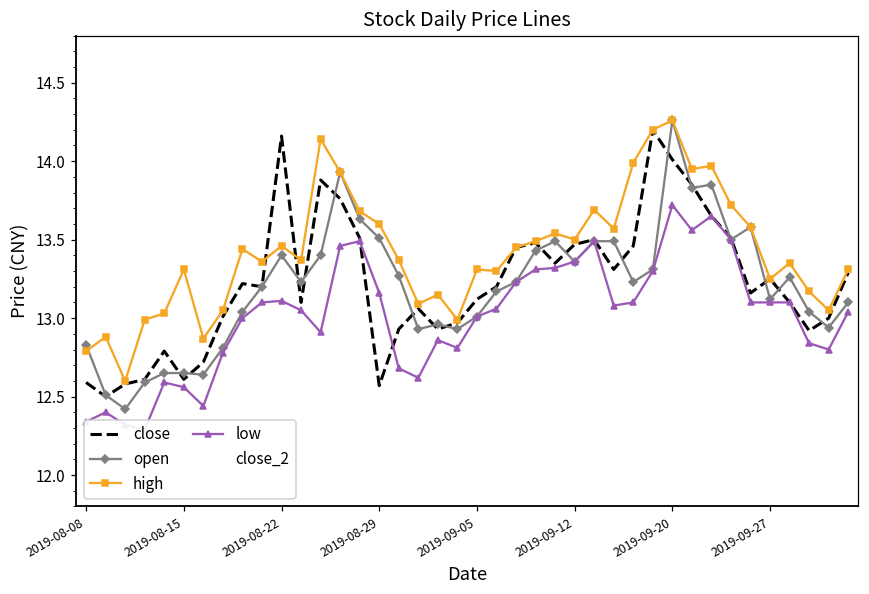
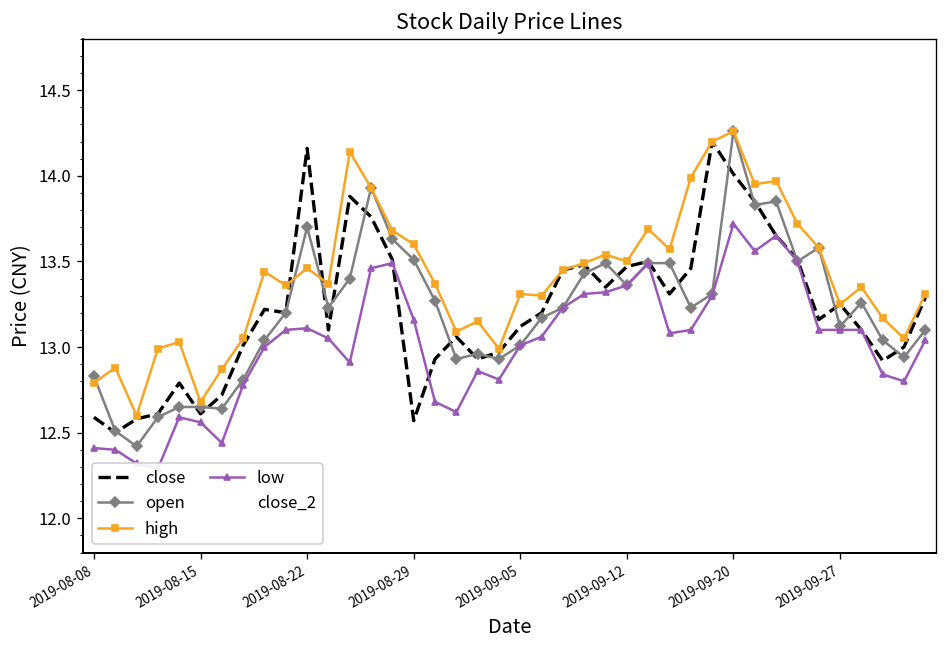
low, 2019-08-08: 12.34 -> 12.41
high, 2019-08-15: 13.31 -> 12.68
open, 2019-08-22: 13.4 -> 13.7
